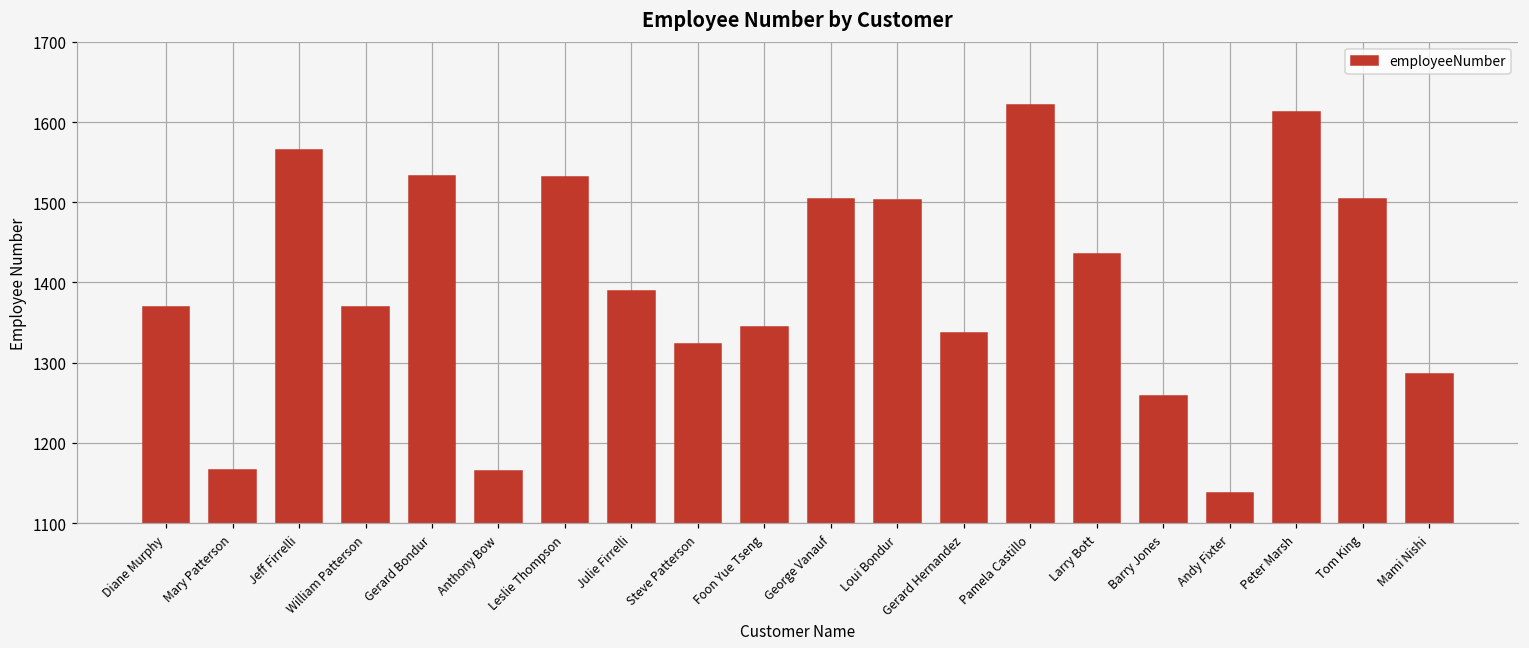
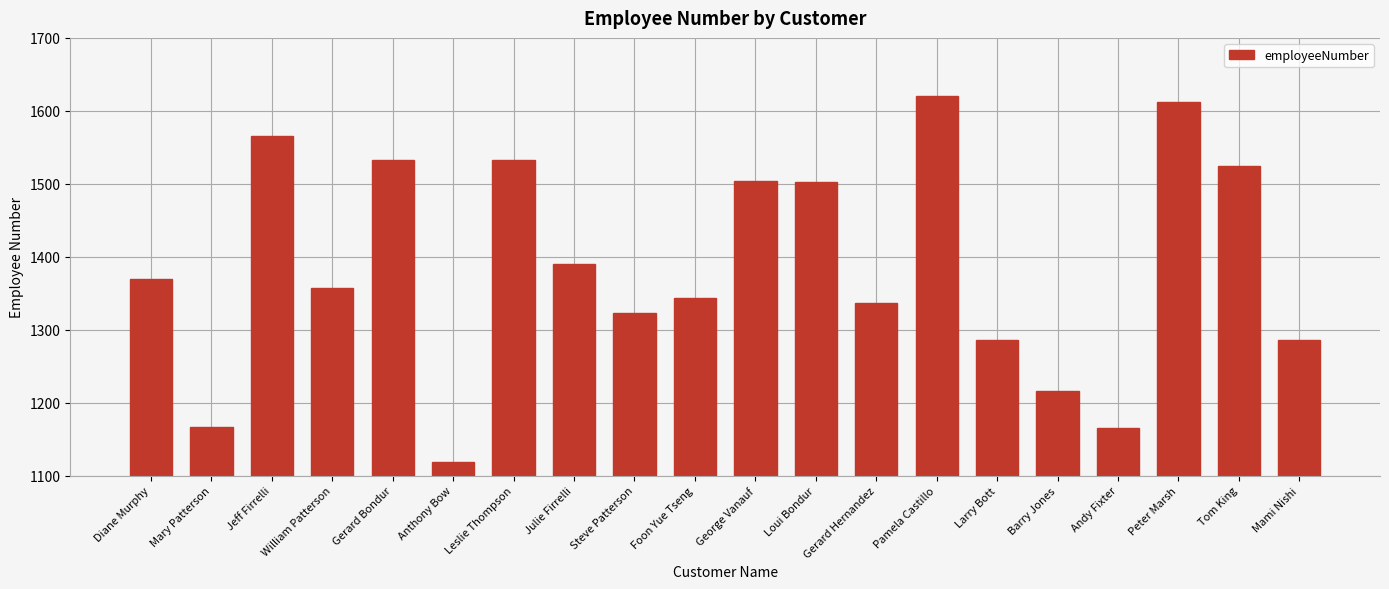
William Patterson: 1370 -> 1360
Anthony Bow: 1170 -> 1120
Larry Bott: 1440 -> 1290
Barry Jones: 1260 -> 1220
Andy Fixter: 1140 -> 1170
Tom King: 1500 -> 1530
